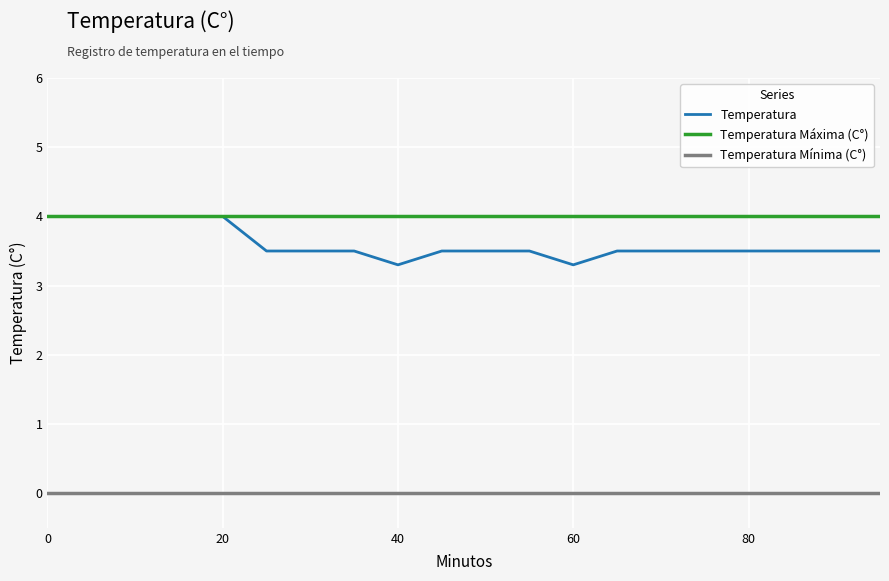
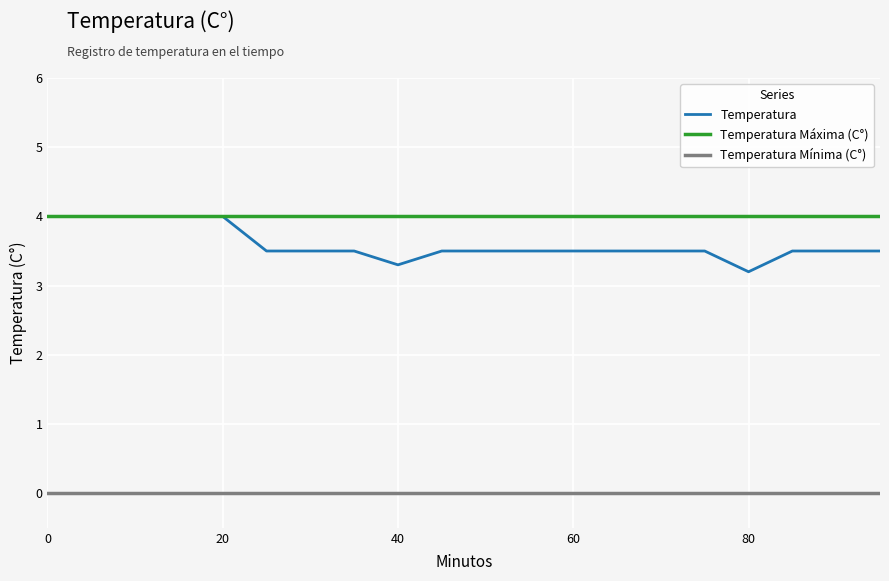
Temperatura, 60: 3.3 -> 3.5
Temperatura, 80: 3.5 -> 3.2
